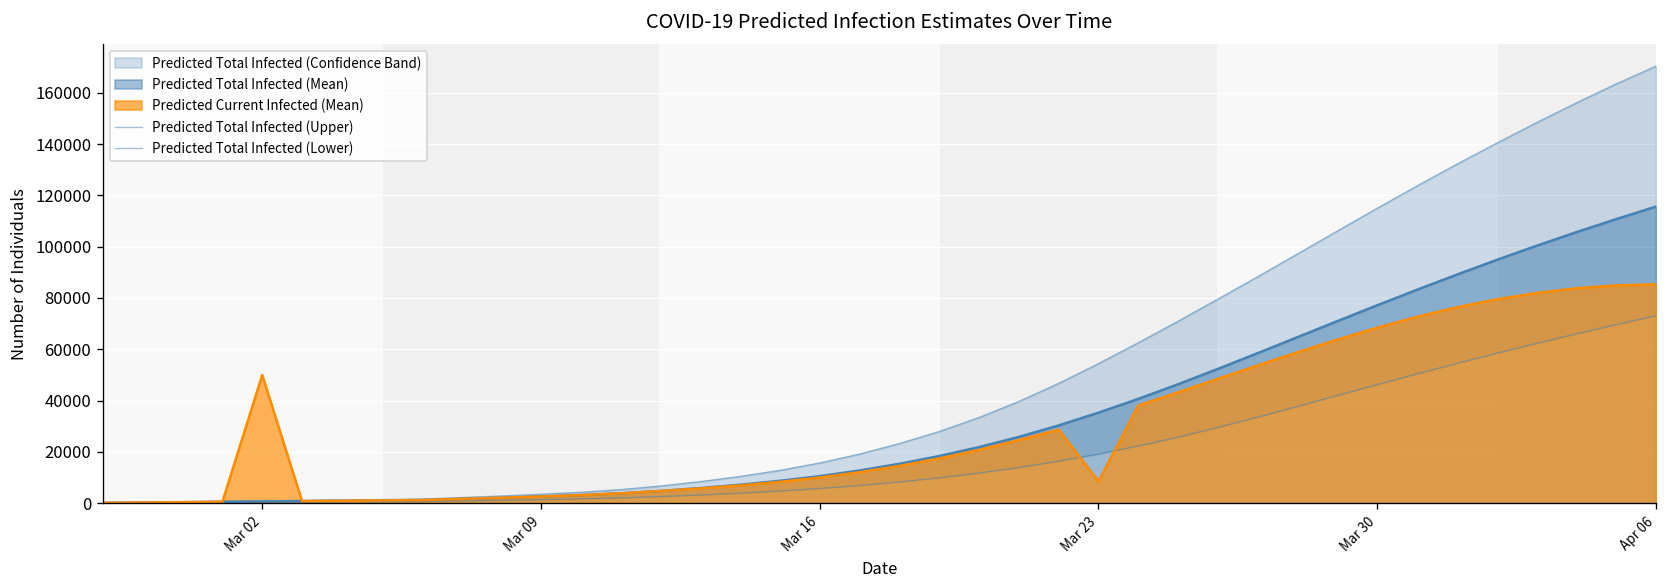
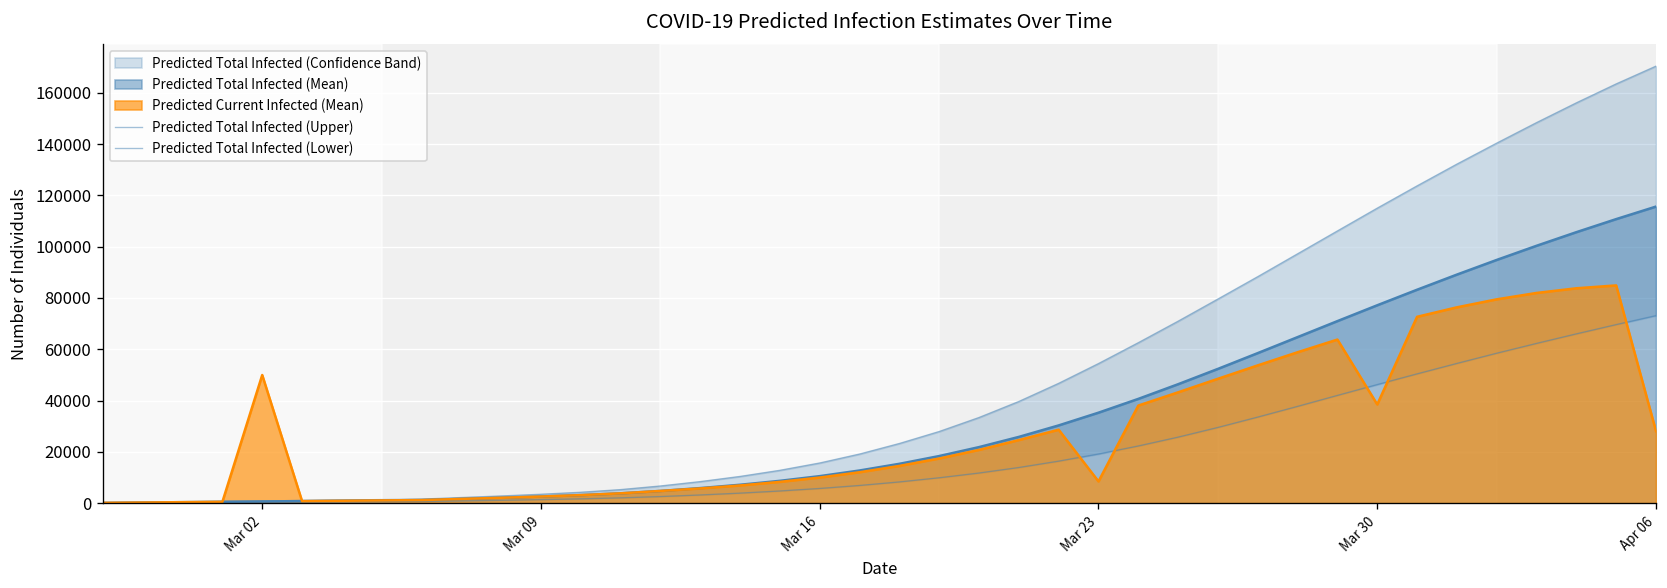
Predicted Current Infected (Mean), Mar 30: 68000 -> 38000
Predicted Current Infected (Mean), Apr 06: 85000 -> 28000
